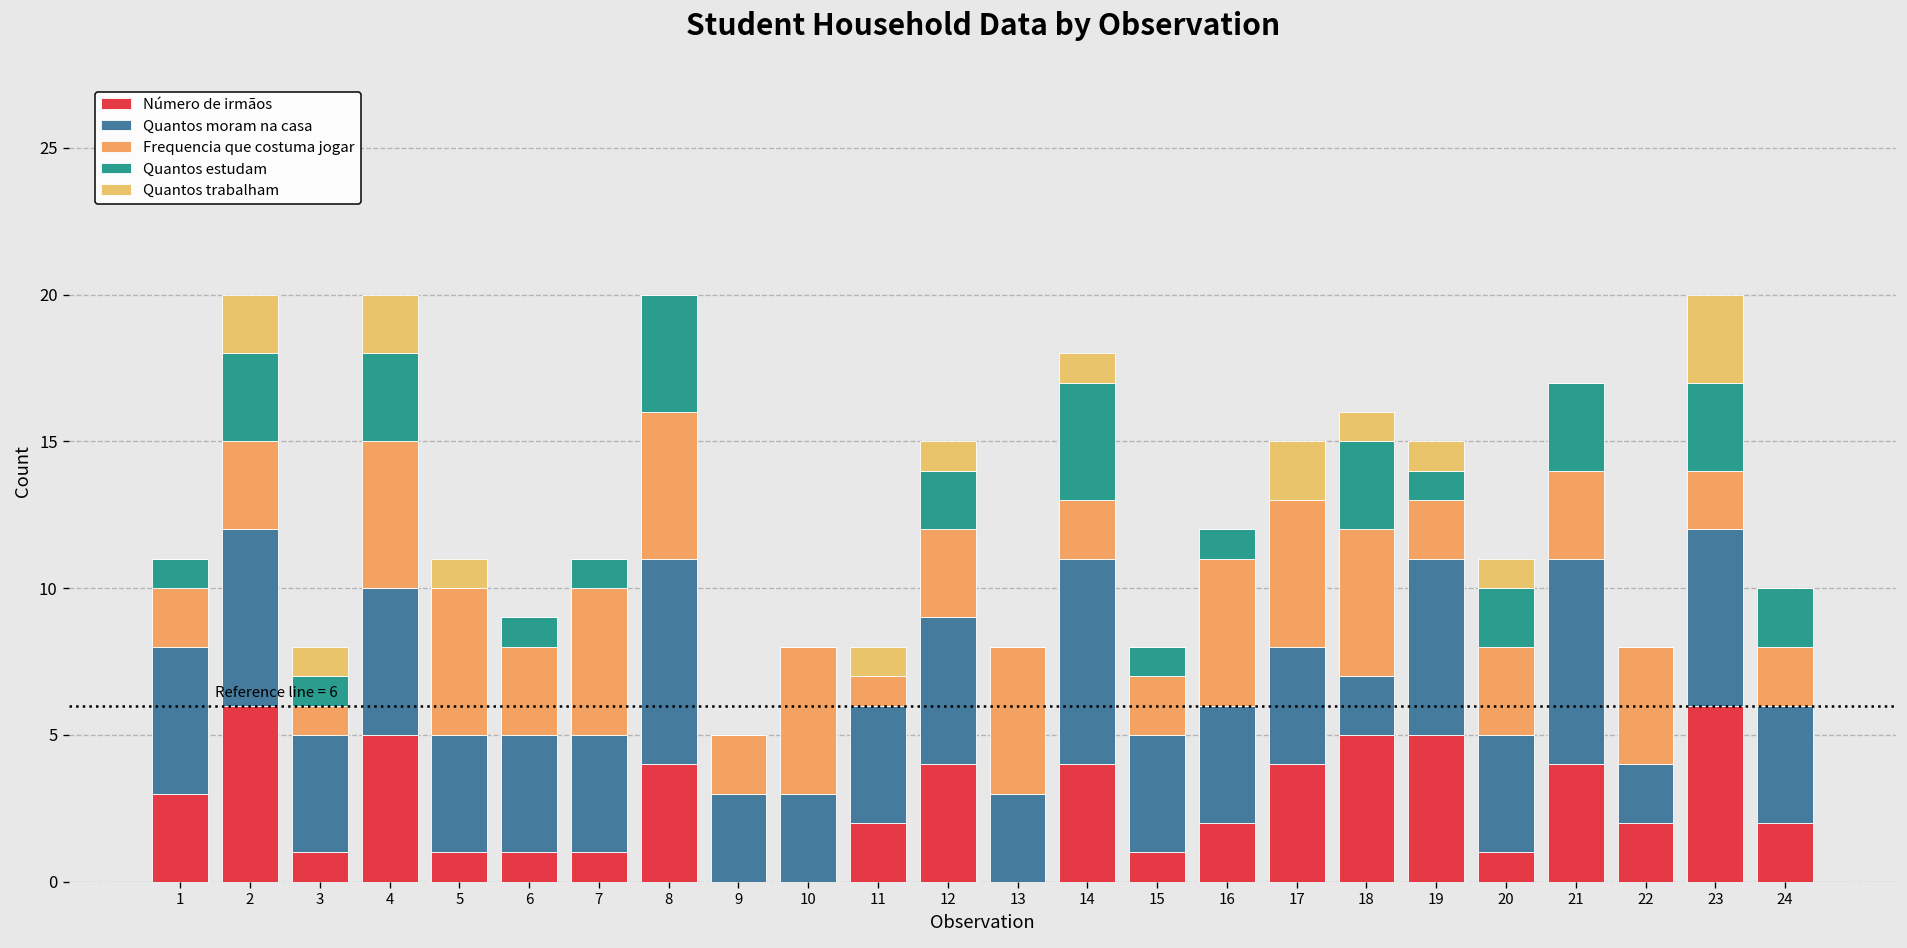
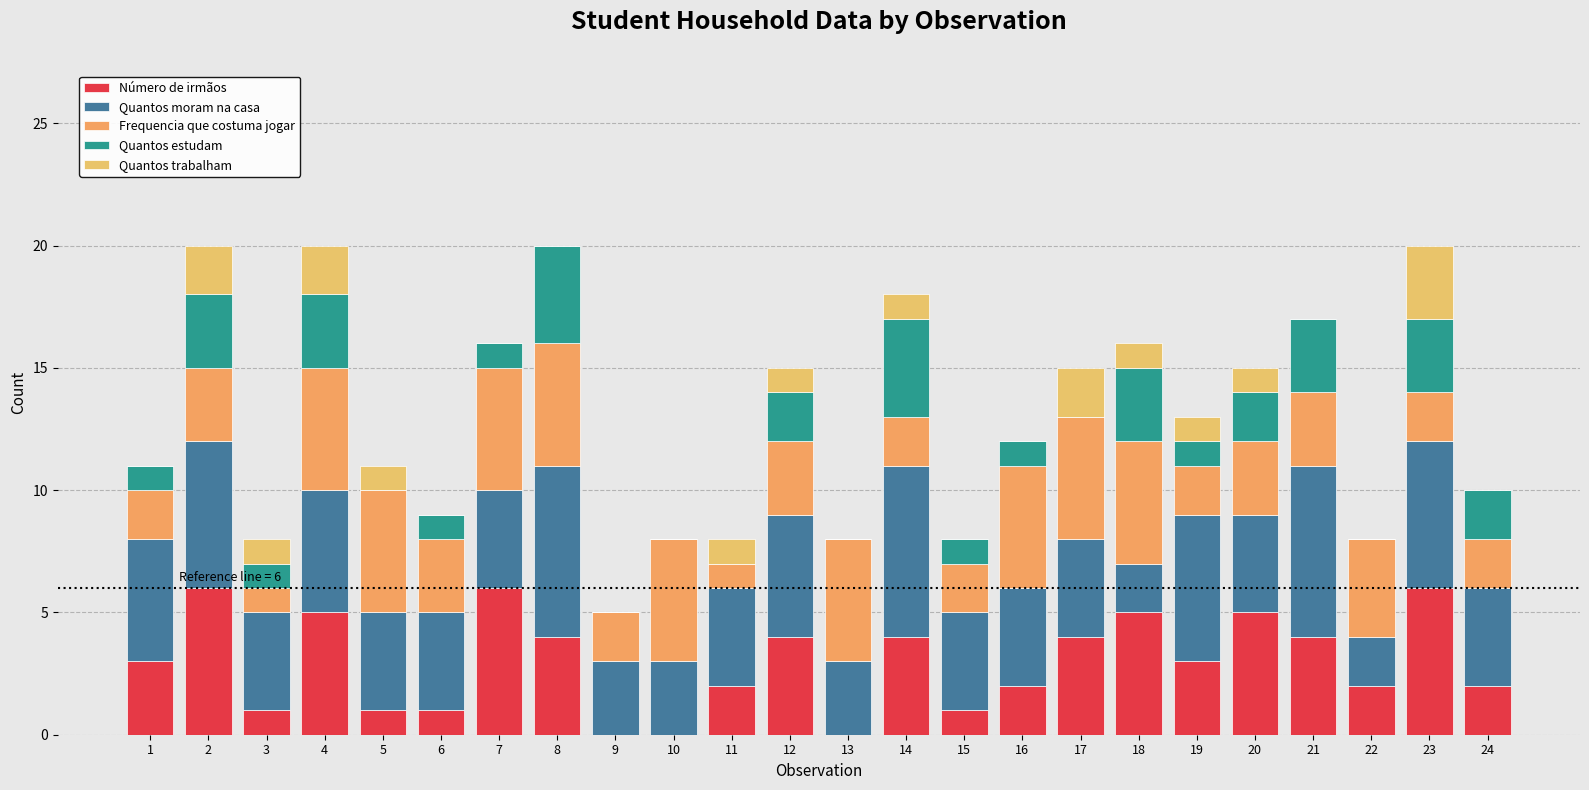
Número de irmãos, 7: 1 -> 6
Número de irmãos, 19: 5 -> 3
Número de irmãos, 20: 1 -> 5
